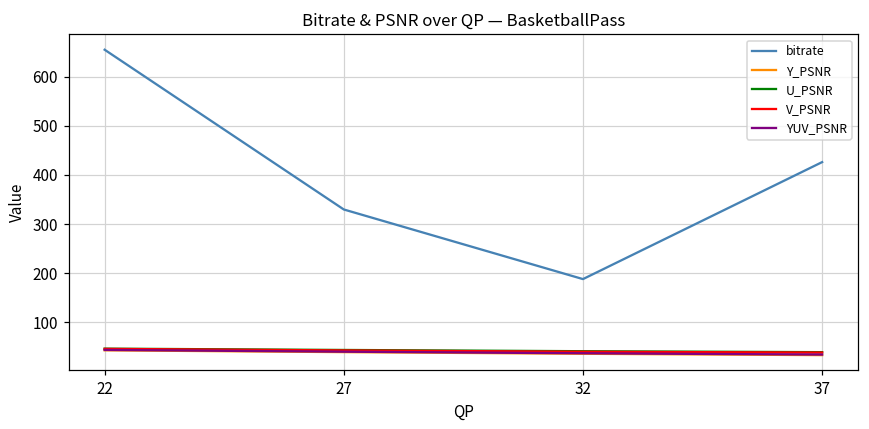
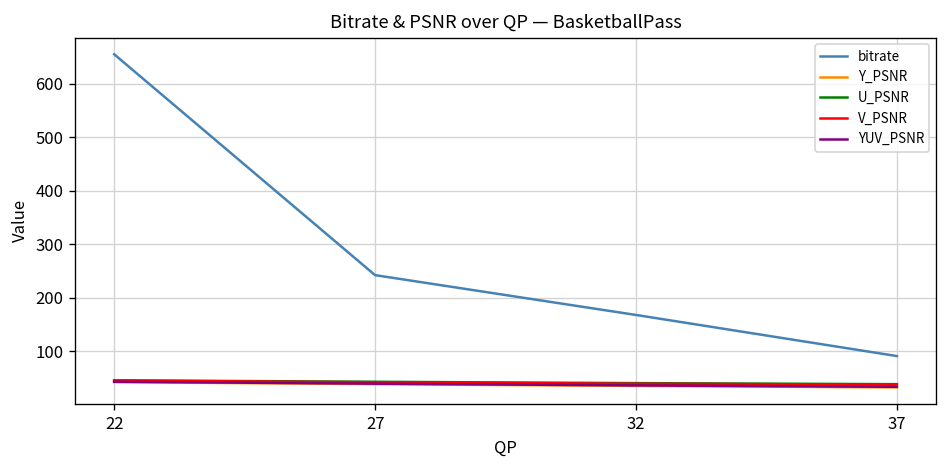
bitrate, 27: 330 -> 240
bitrate, 32: 190 -> 170
bitrate, 37: 430 -> 90
